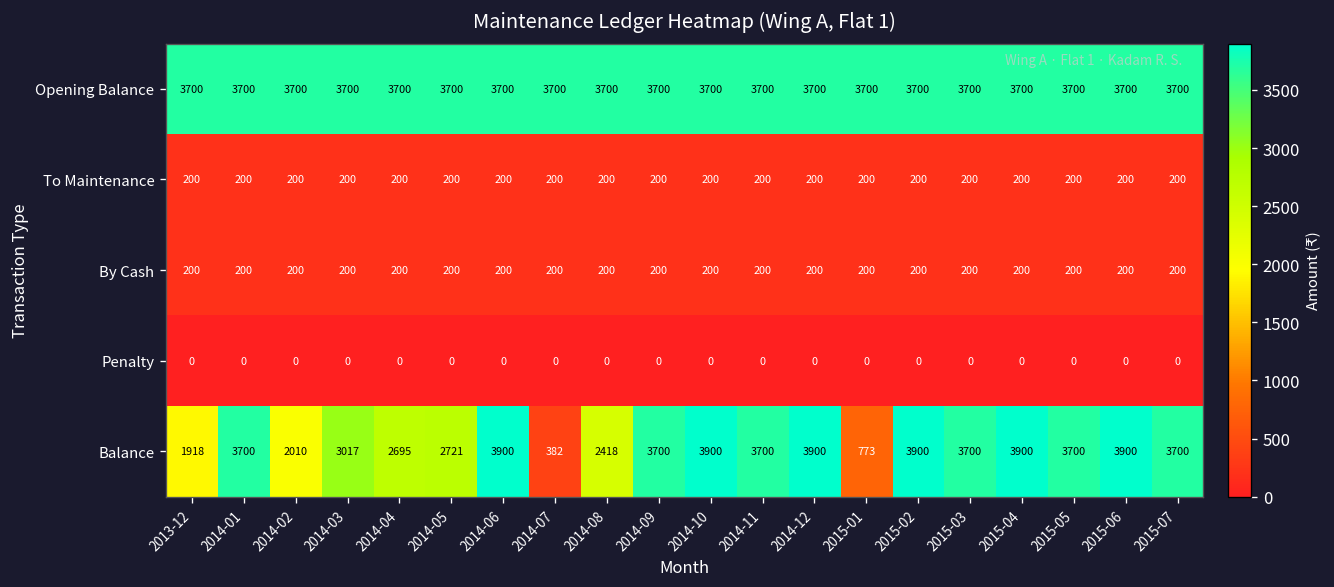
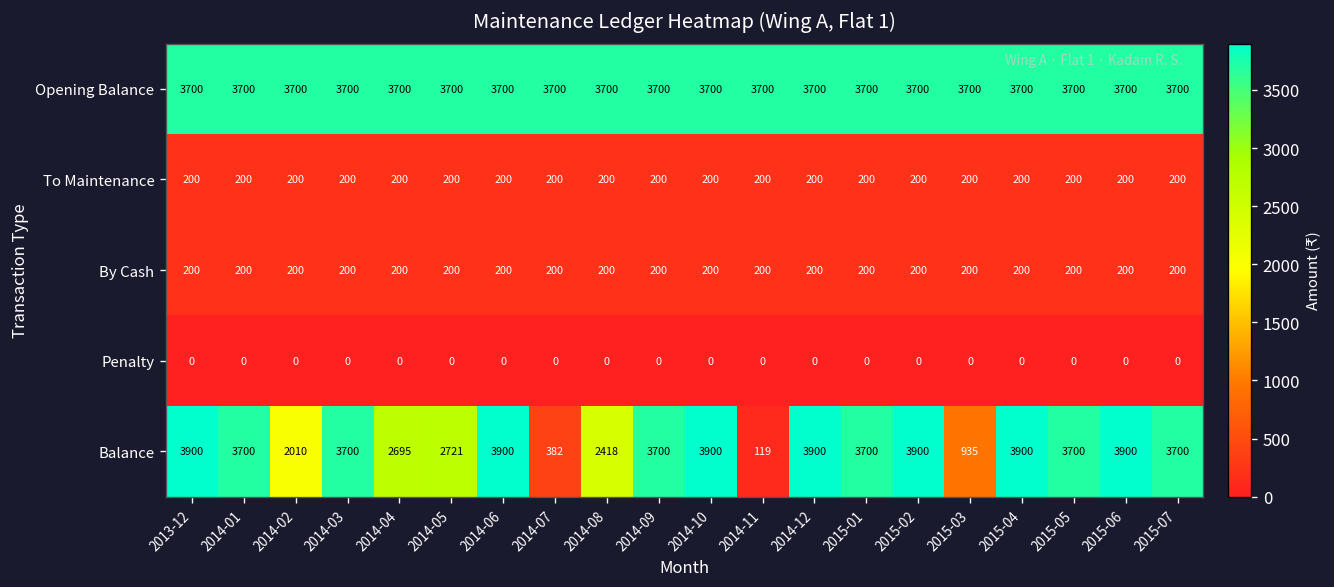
Balance, 2013-12: 1918 -> 3900
Balance, 2014-03: 3017 -> 3700
Balance, 2014-11: 3700 -> 119
Balance, 2015-01: 773 -> 3700
Balance, 2015-03: 3700 -> 935
